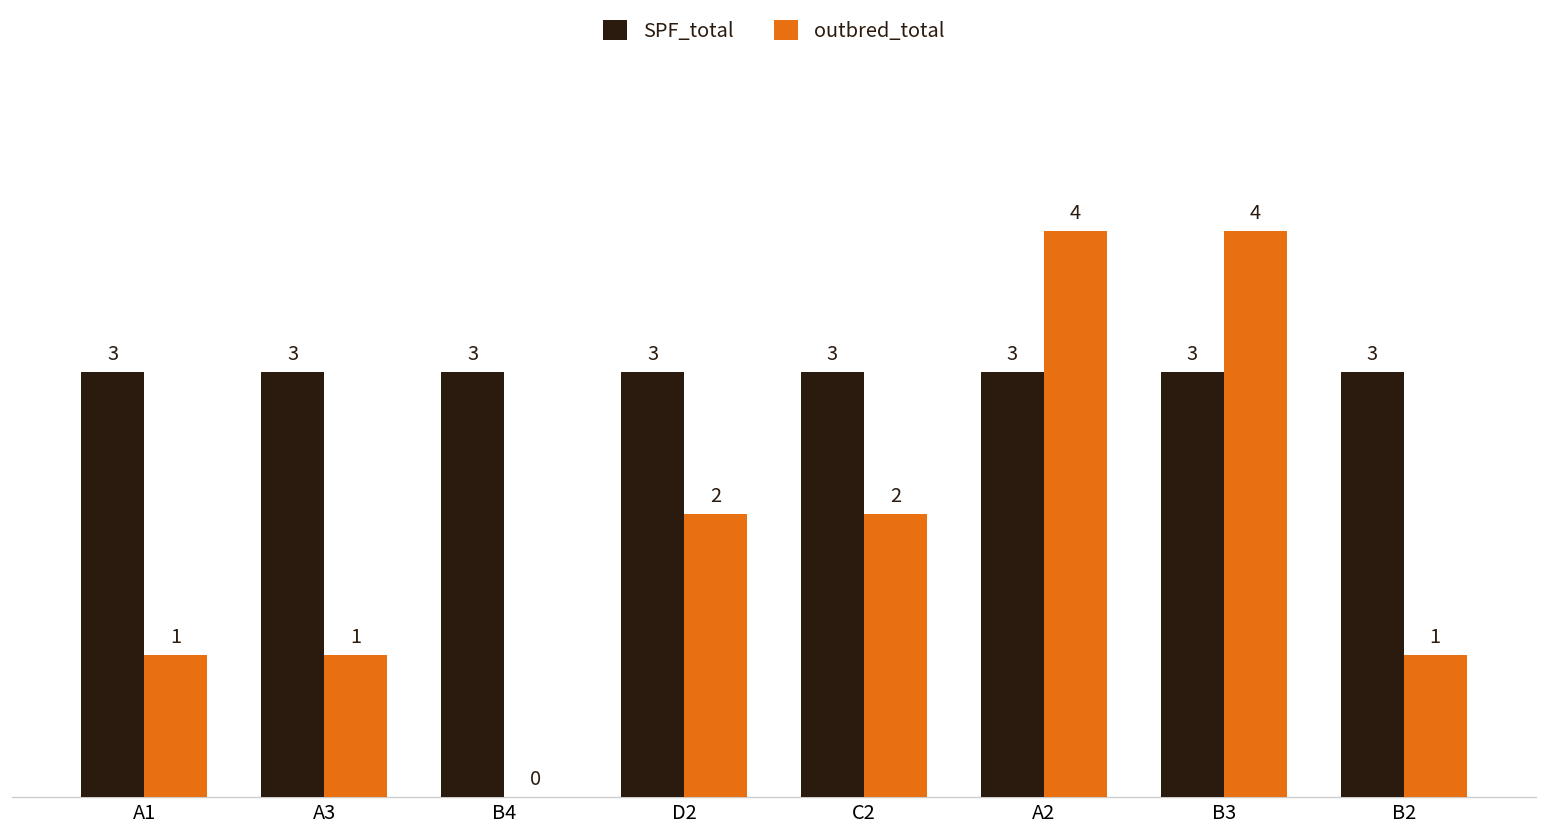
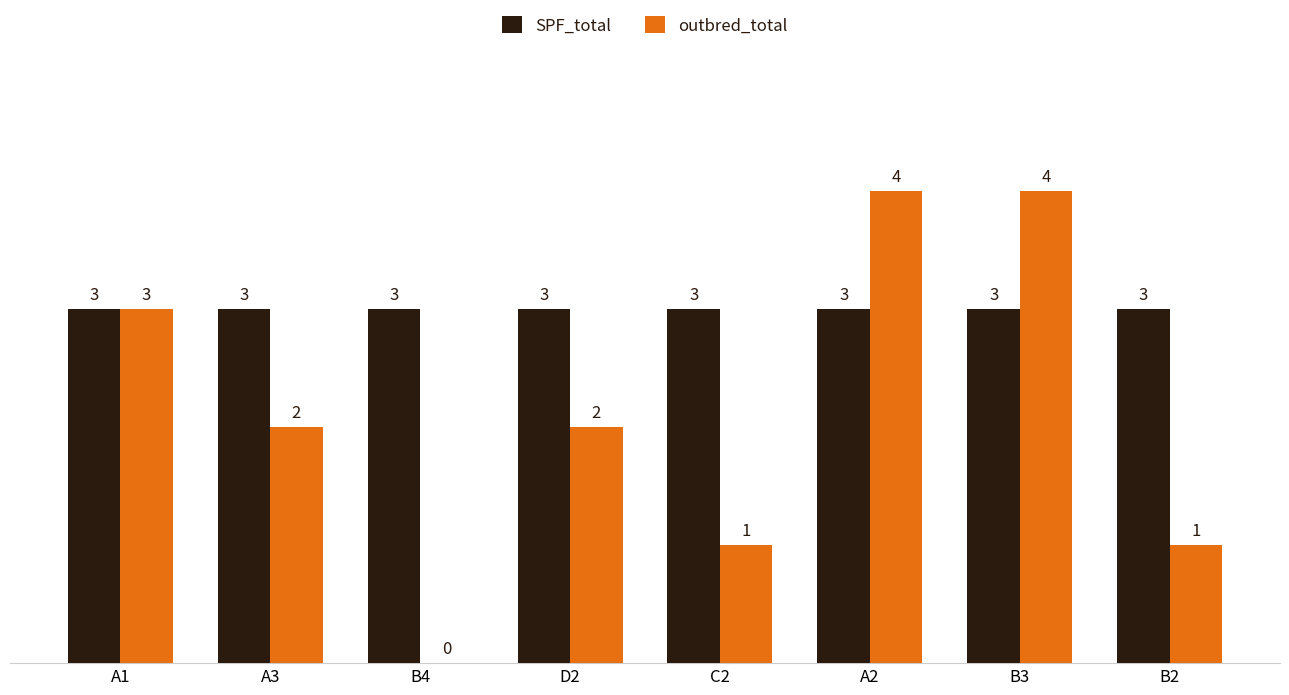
outbred_total, A1: 1 -> 3
outbred_total, A3: 1 -> 2
outbred_total, C2: 2 -> 1
